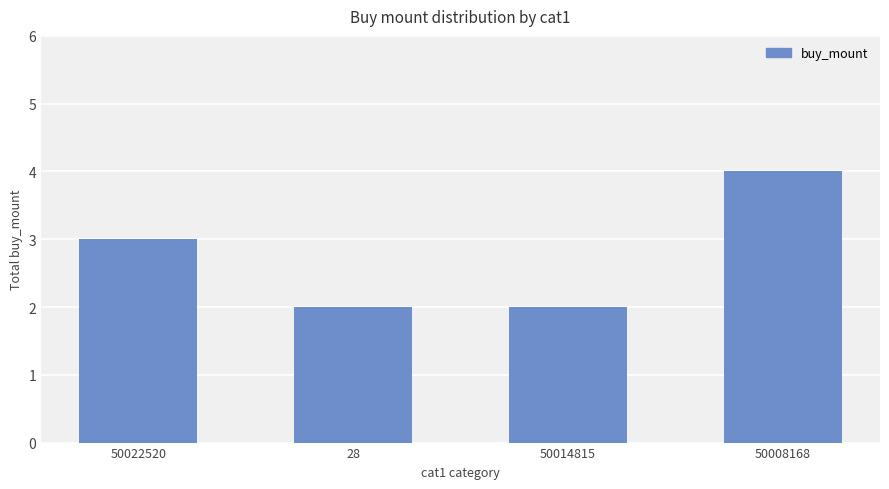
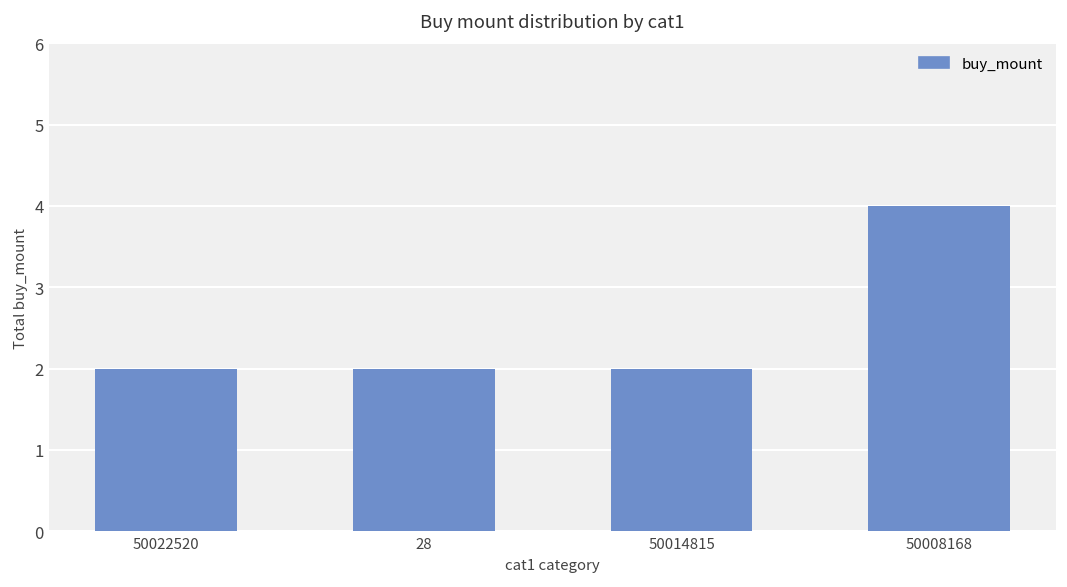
50022520: 3 -> 2
